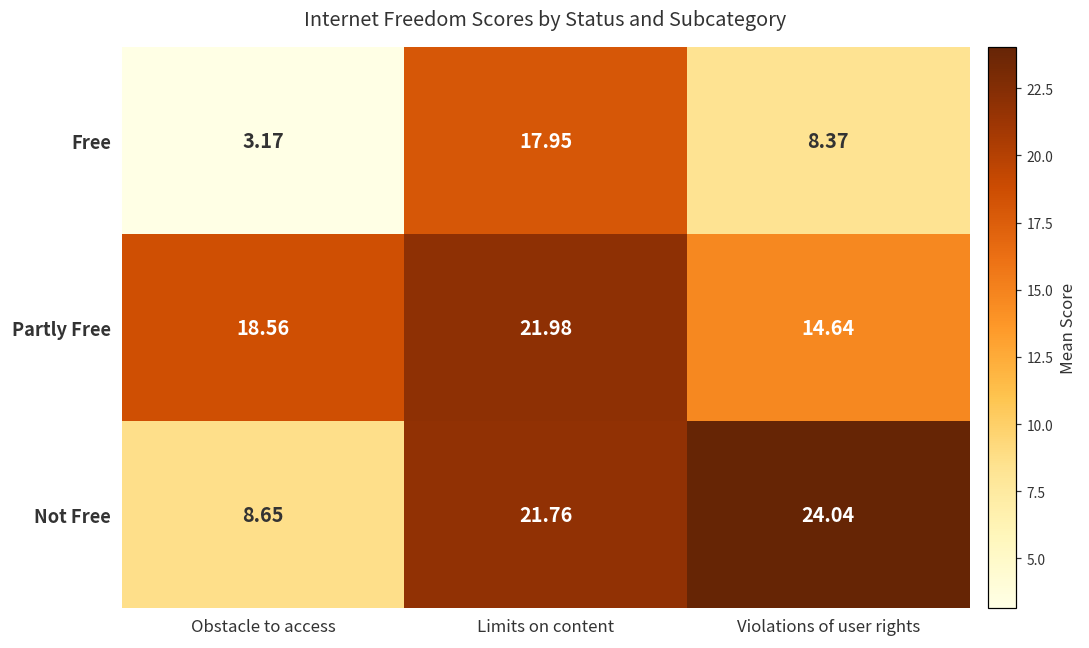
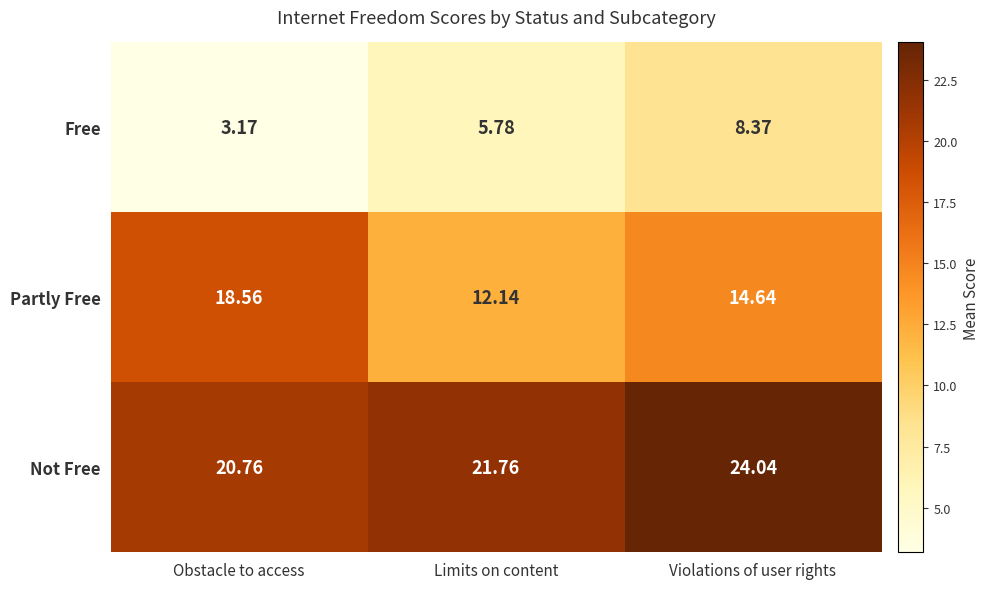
Free, Limits on content: 17.95 -> 5.78
Partly Free, Limits on content: 21.98 -> 12.14
Not Free, Obstacle to access: 8.65 -> 20.76
